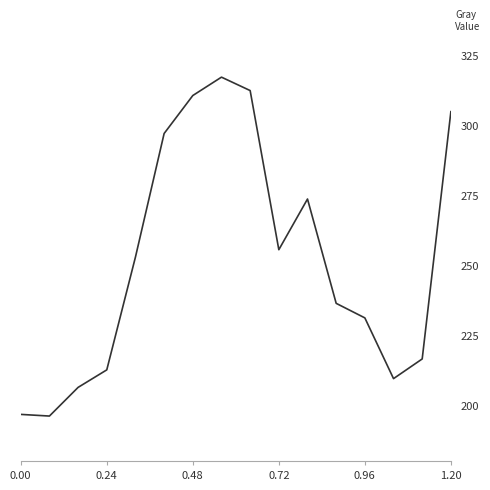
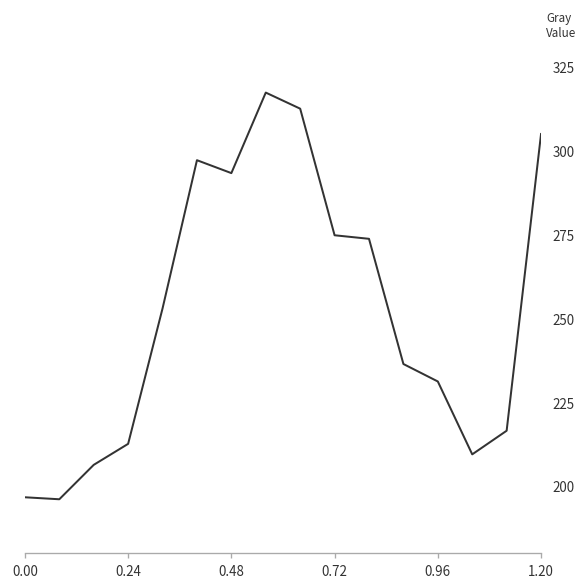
0.48: 311 -> 293
0.72: 256 -> 275
